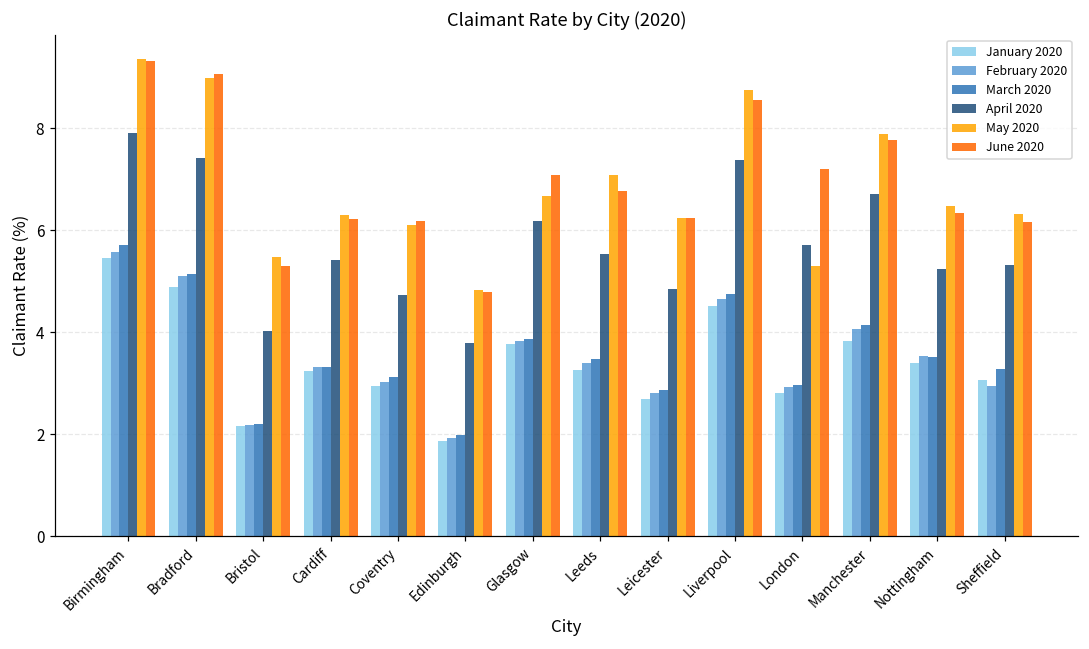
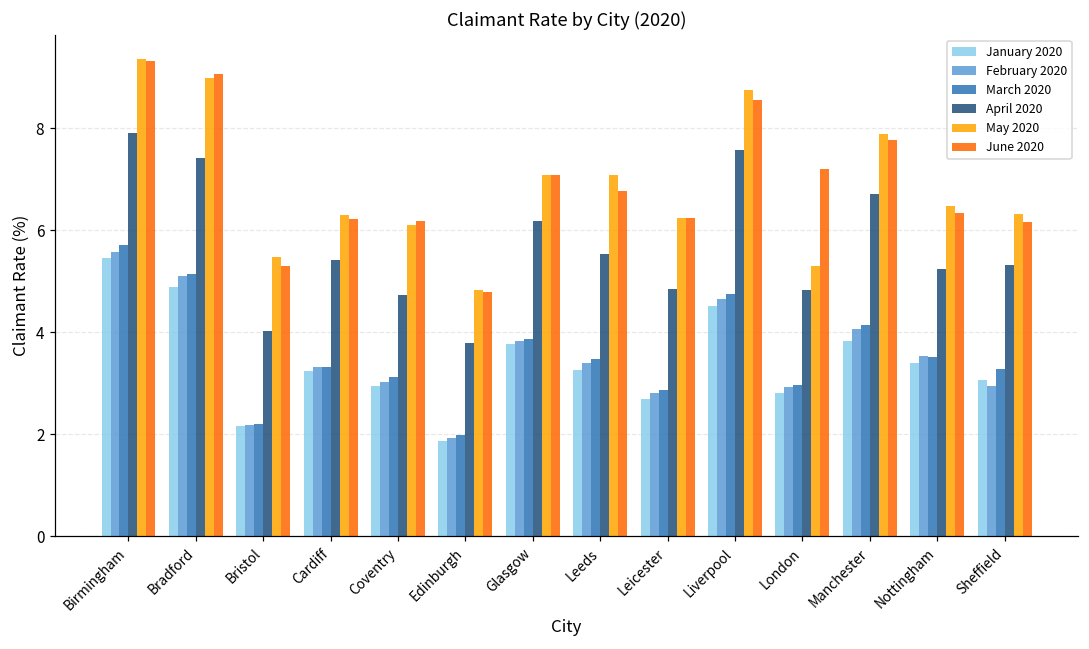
May 2020, Glasgow: 6.7 -> 7.1
April 2020, Liverpool: 7.4 -> 7.6
April 2020, London: 5.7 -> 4.8
